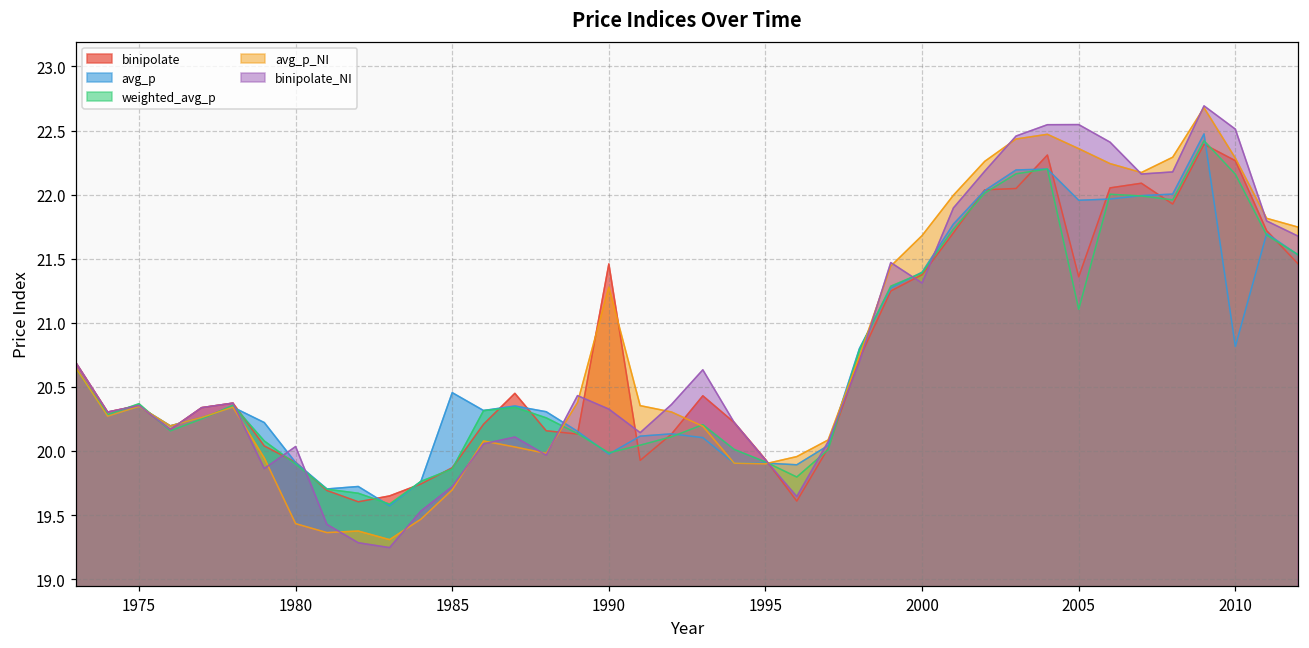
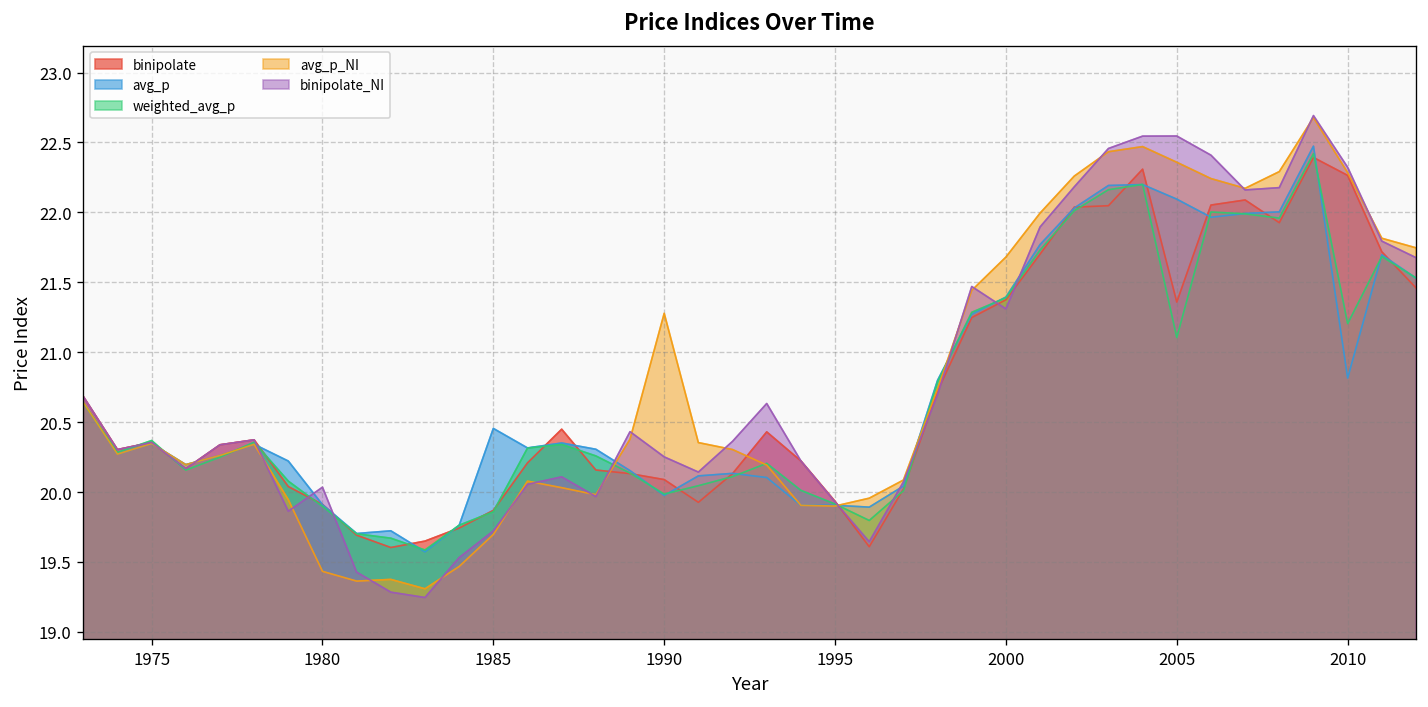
binipolate, 1990: 21.46 -> 20.09
binipolate_NI, 1990: 20.33 -> 20.25
avg_p, 2005: 21.96 -> 22.09
weighted_avg_p, 2010: 22.16 -> 21.20
binipolate_NI, 2010: 22.51 -> 22.32
